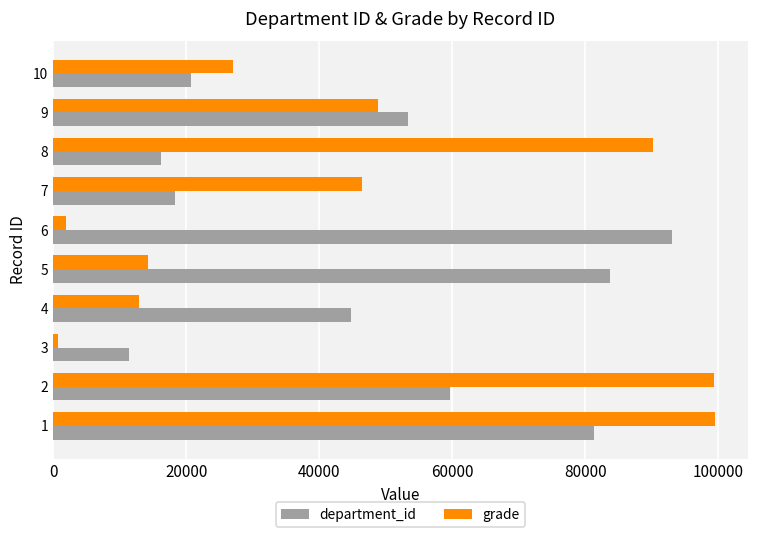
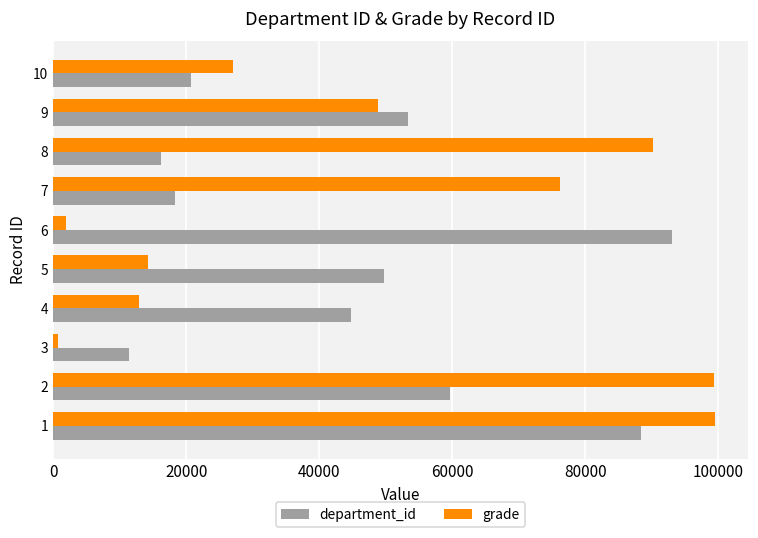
grade, 7: 46000 -> 76000
department_id, 5: 84000 -> 50000
department_id, 1: 81000 -> 88000
